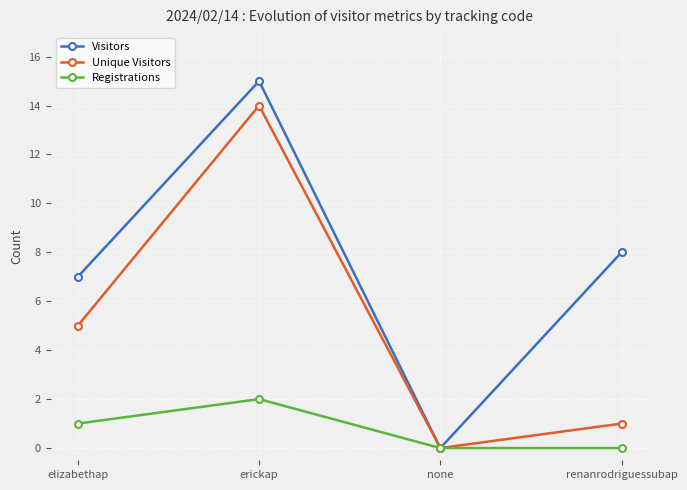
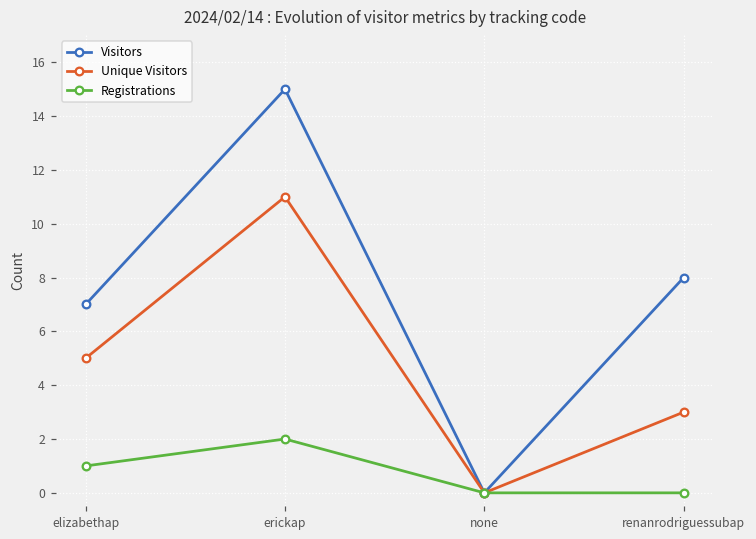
Unique Visitors, erickap: 14 -> 11
Unique Visitors, renanrodriguessubap: 1 -> 3
